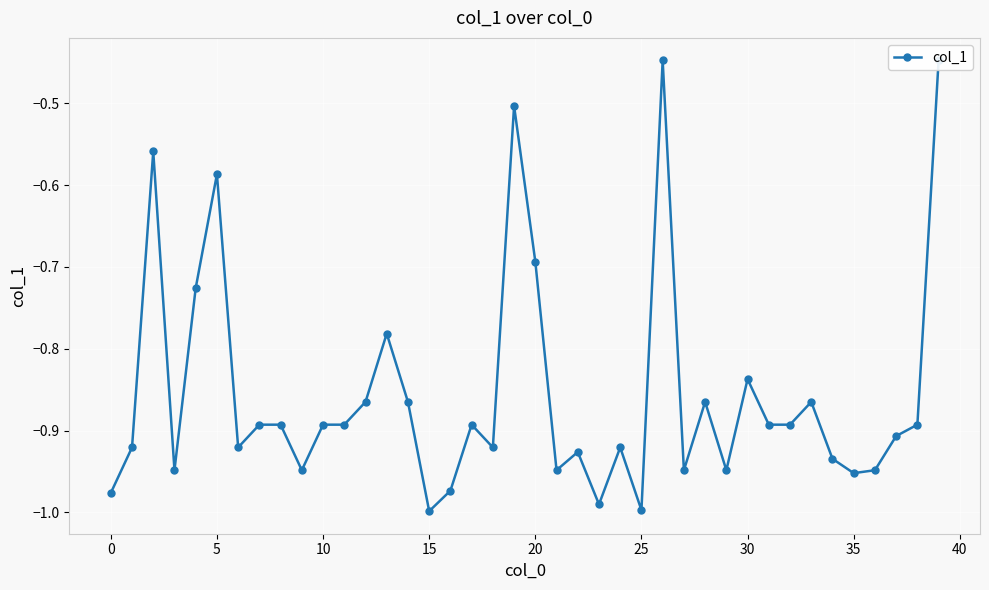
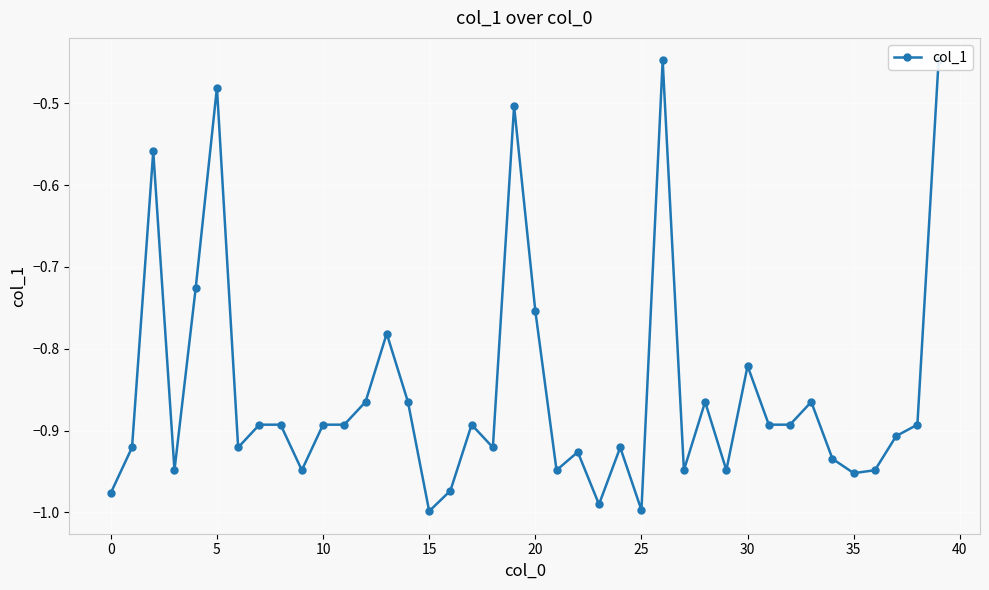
5: -0.59 -> -0.48
20: -0.69 -> -0.75
30: -0.84 -> -0.82
